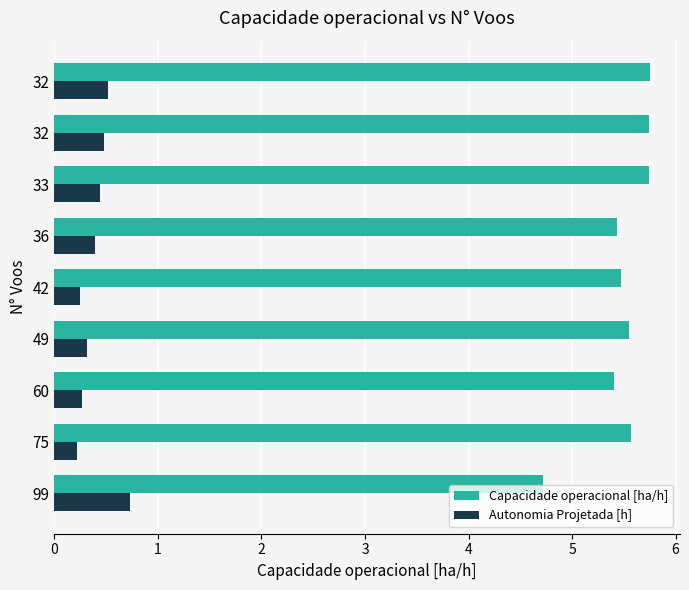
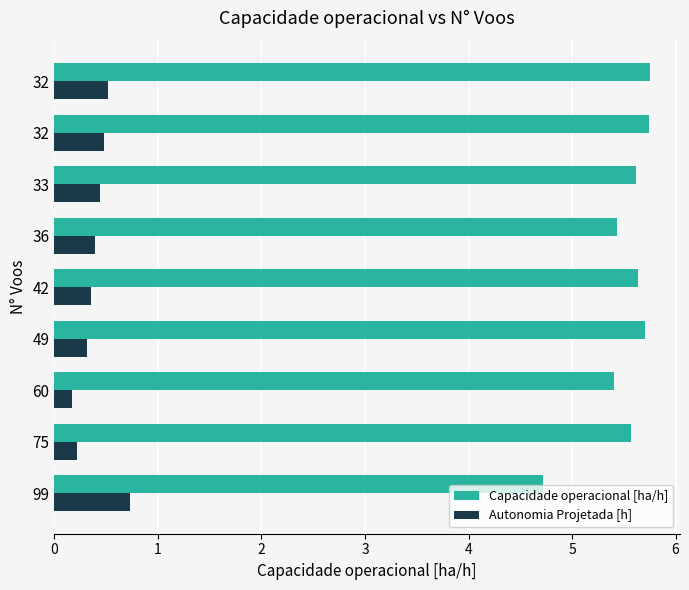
Capacidade operacional [ha/h], 33: 5.74 -> 5.61
Capacidade operacional [ha/h], 42: 5.47 -> 5.63
Autonomia Projetada [h], 42: 0.25 -> 0.35
Capacidade operacional [ha/h], 49: 5.55 -> 5.71
Autonomia Projetada [h], 60: 0.27 -> 0.17
